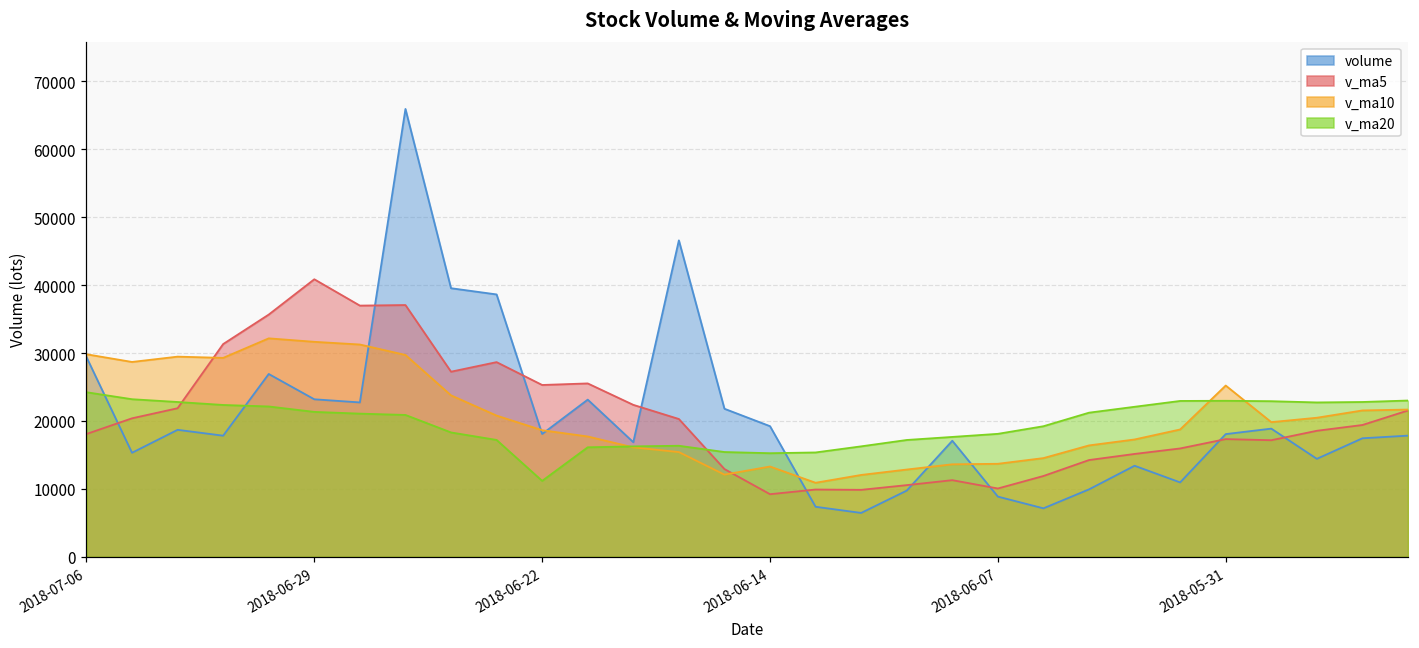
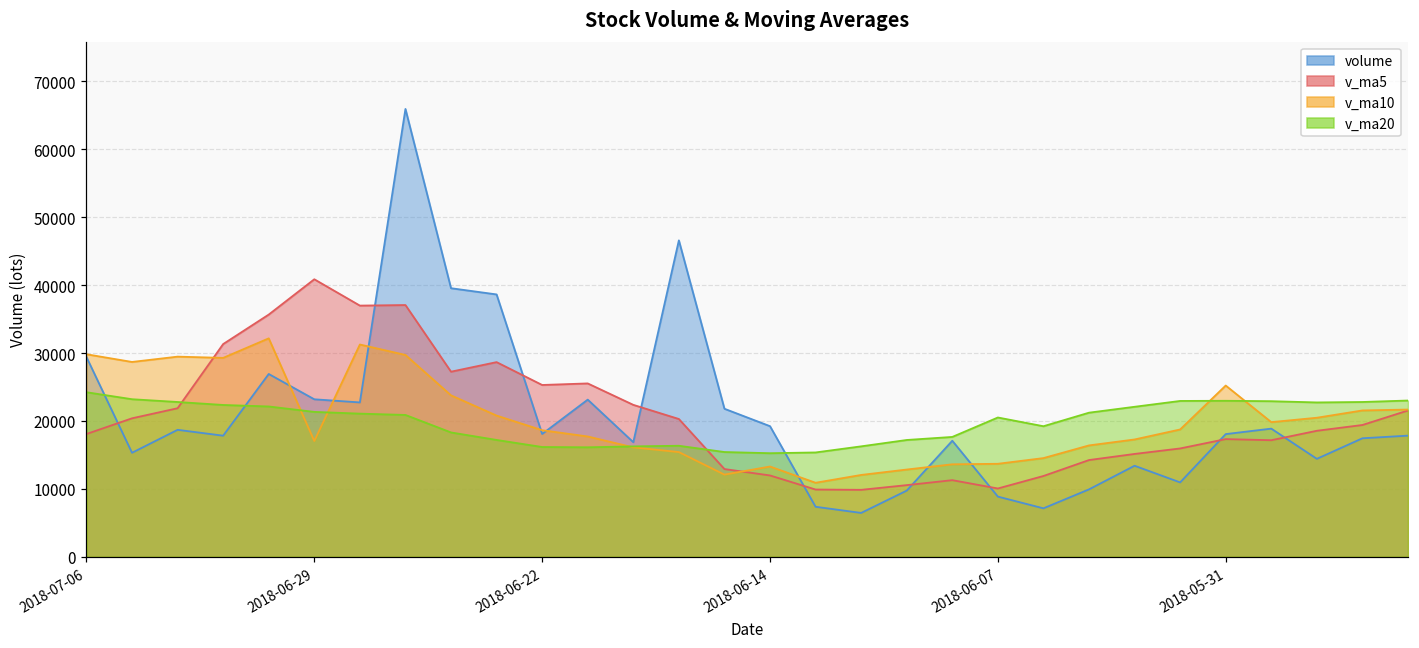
v_ma10, 2018-06-29: 32000 -> 17000
v_ma20, 2018-06-22: 11000 -> 16000
v_ma5, 2018-06-14: 9000 -> 12000
v_ma20, 2018-06-07: 18000 -> 21000
